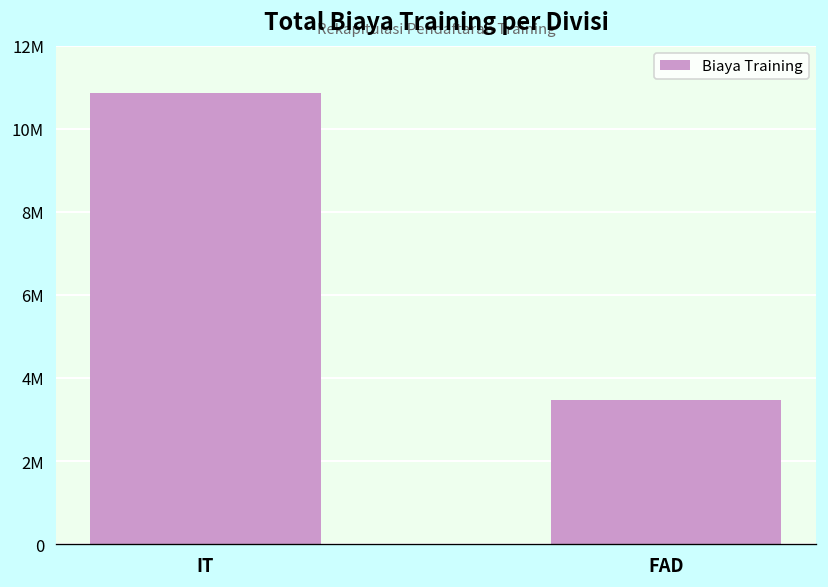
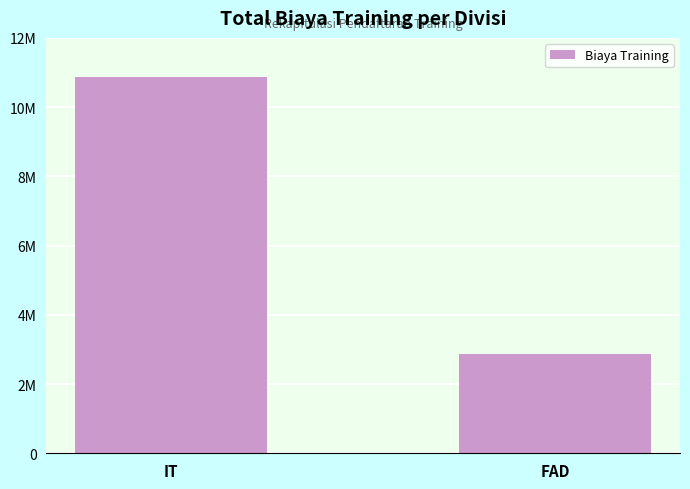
FAD: 3500000 -> 2900000
